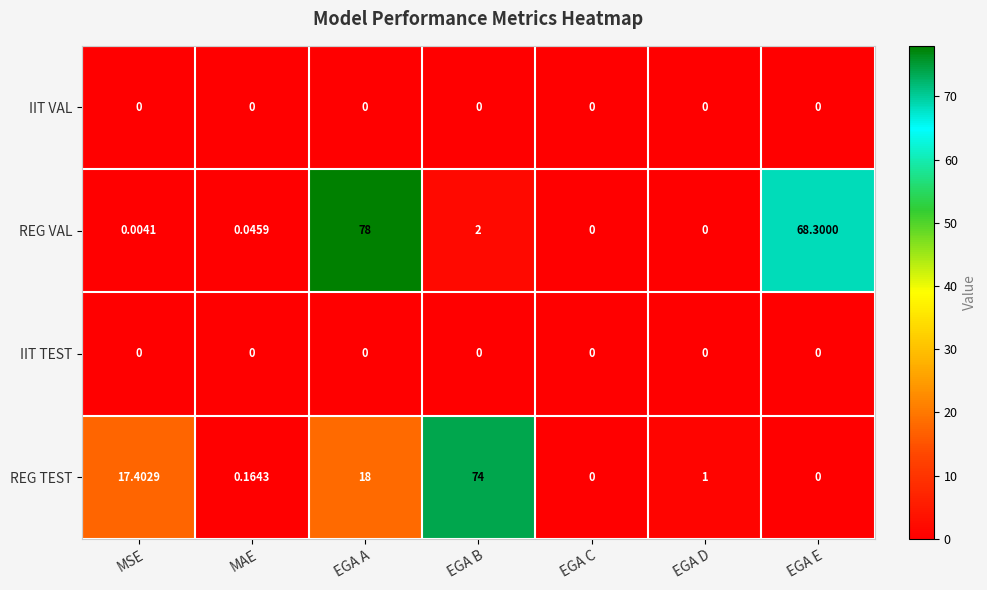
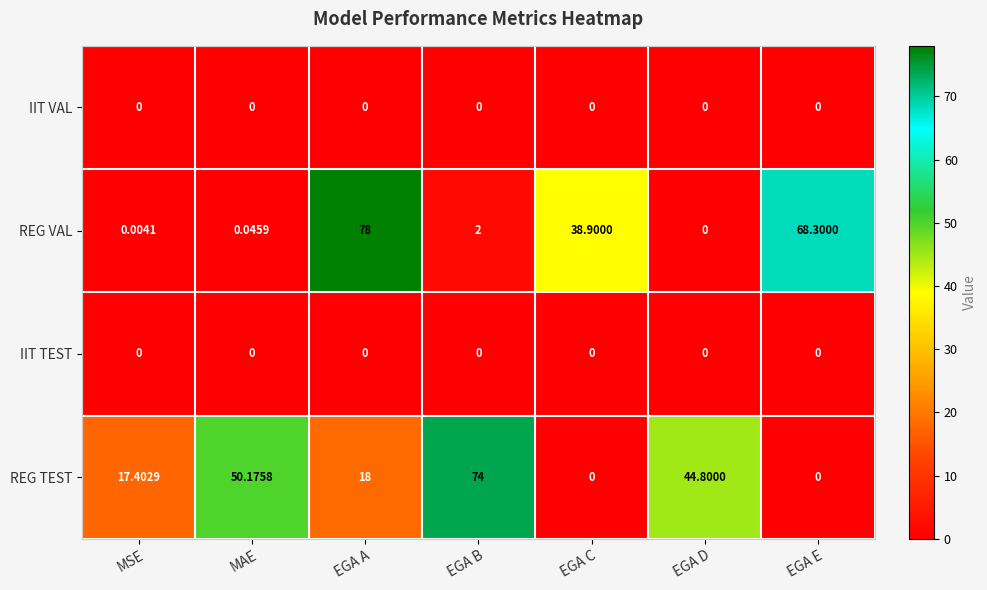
REG VAL, EGA C: 0 -> 38.9000
REG TEST, MAE: 0.1643 -> 50.1758
REG TEST, EGA D: 1 -> 44.8000
